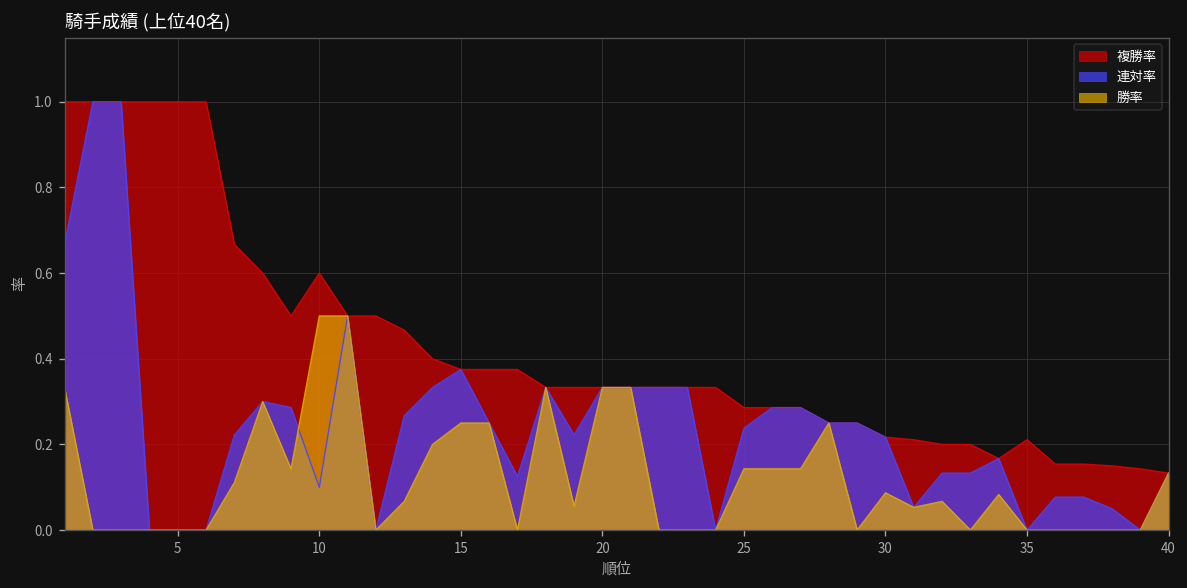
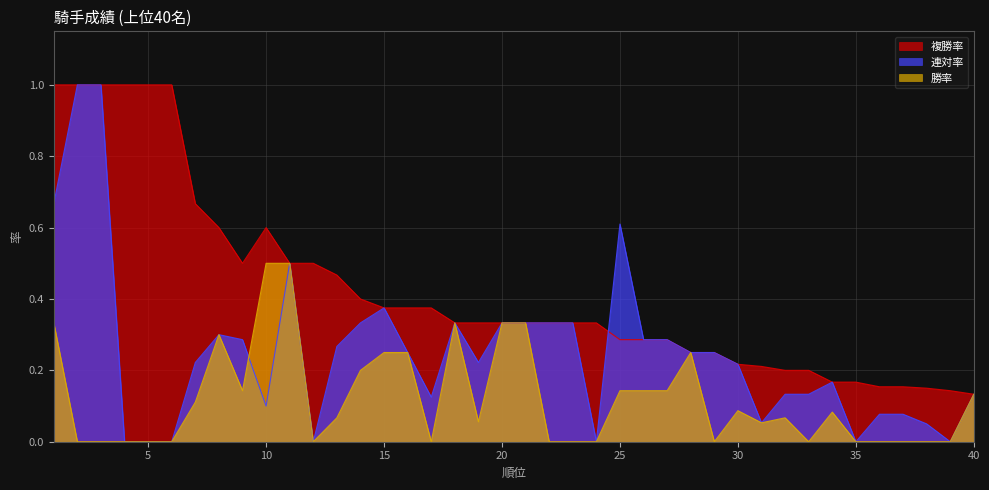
連対率, 25: 0.24 -> 0.61
複勝率, 35: 0.21 -> 0.17
